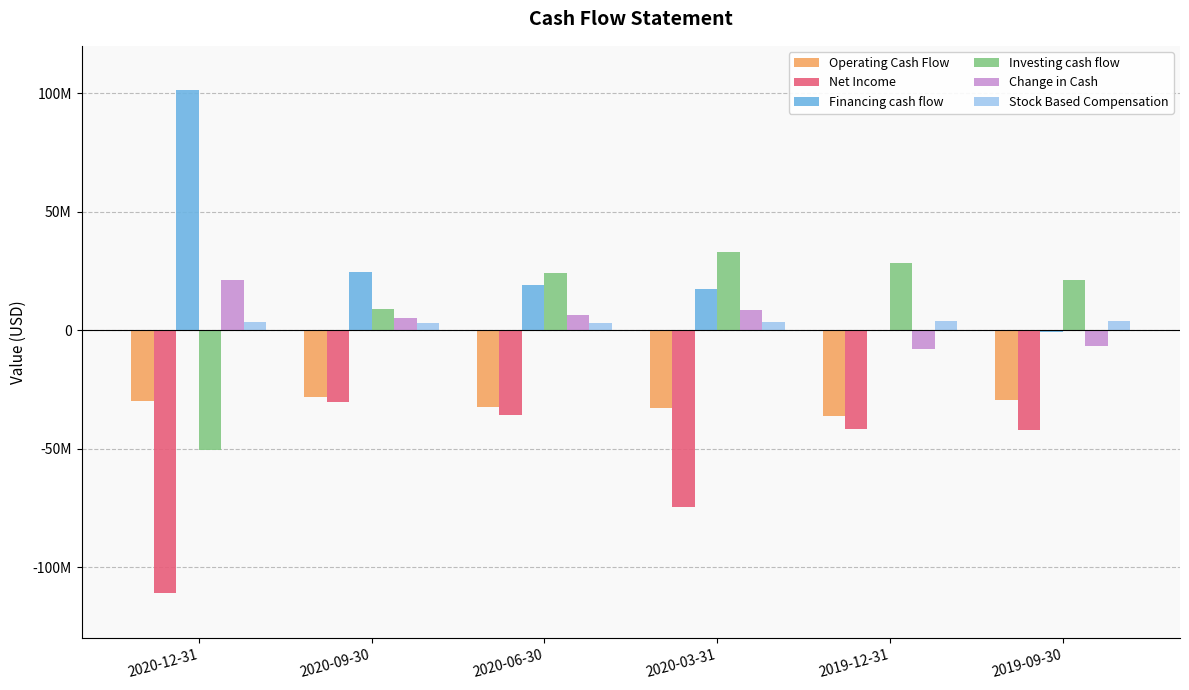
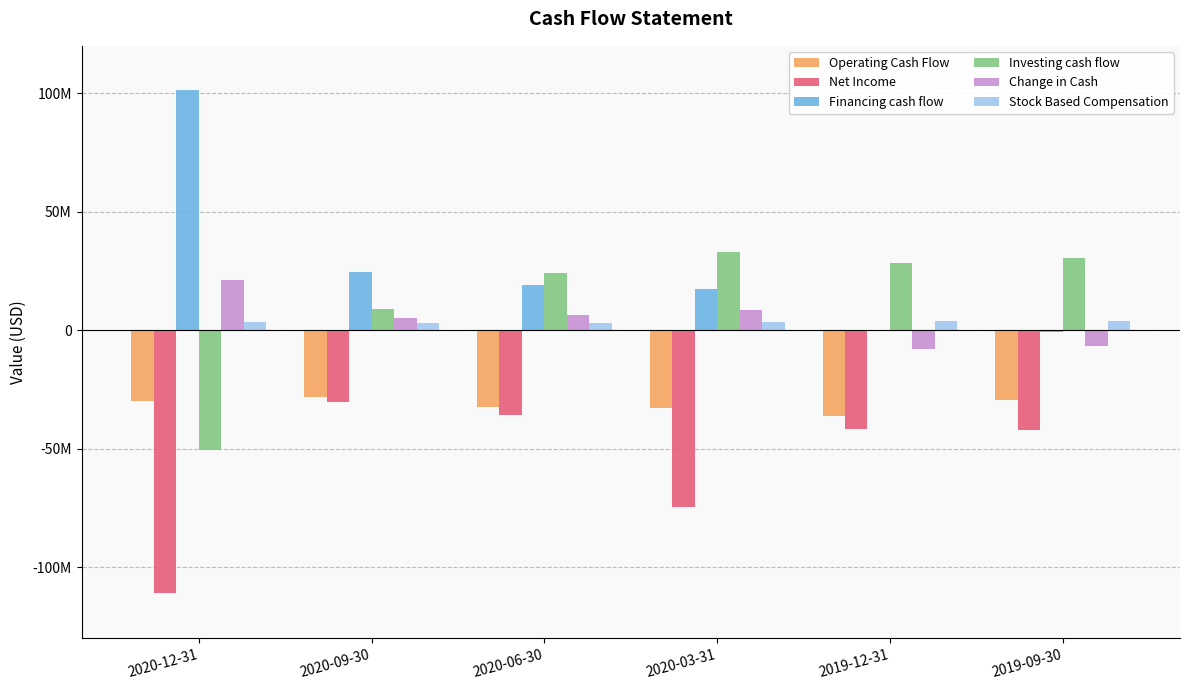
Investing cash flow, 2019-09-30: 21000000 -> 30000000
